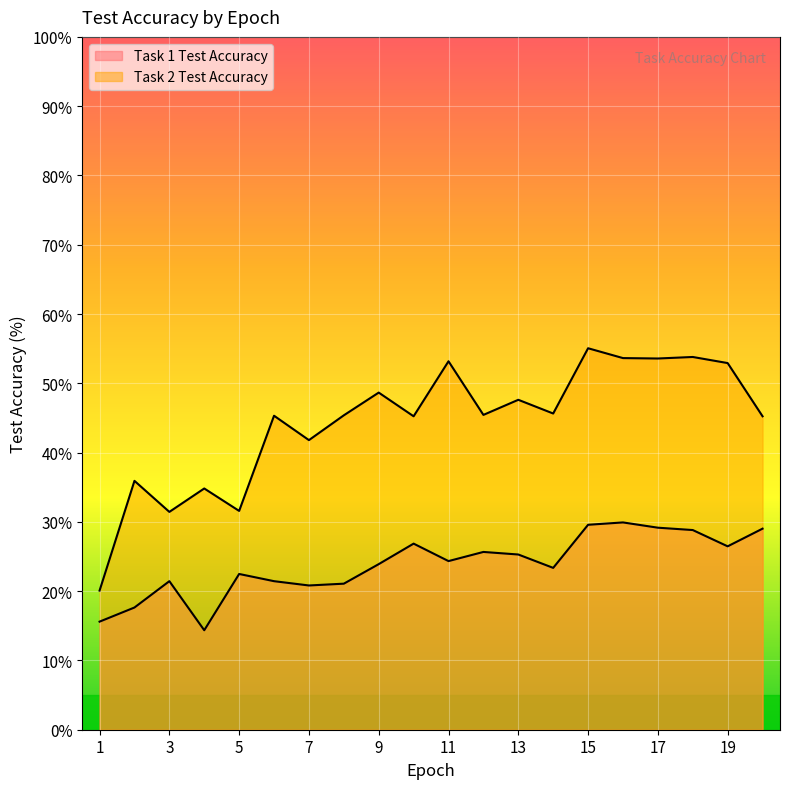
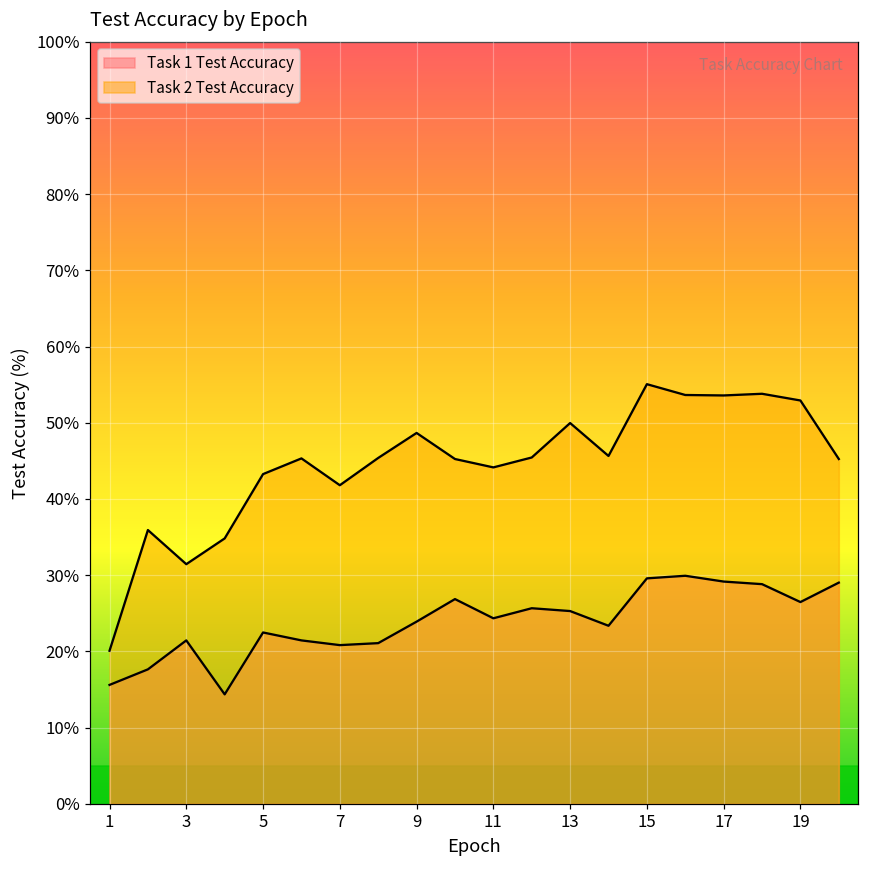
Task 2 Test Accuracy, 5: 32% -> 43%
Task 2 Test Accuracy, 11: 53% -> 44%
Task 2 Test Accuracy, 13: 48% -> 50%
